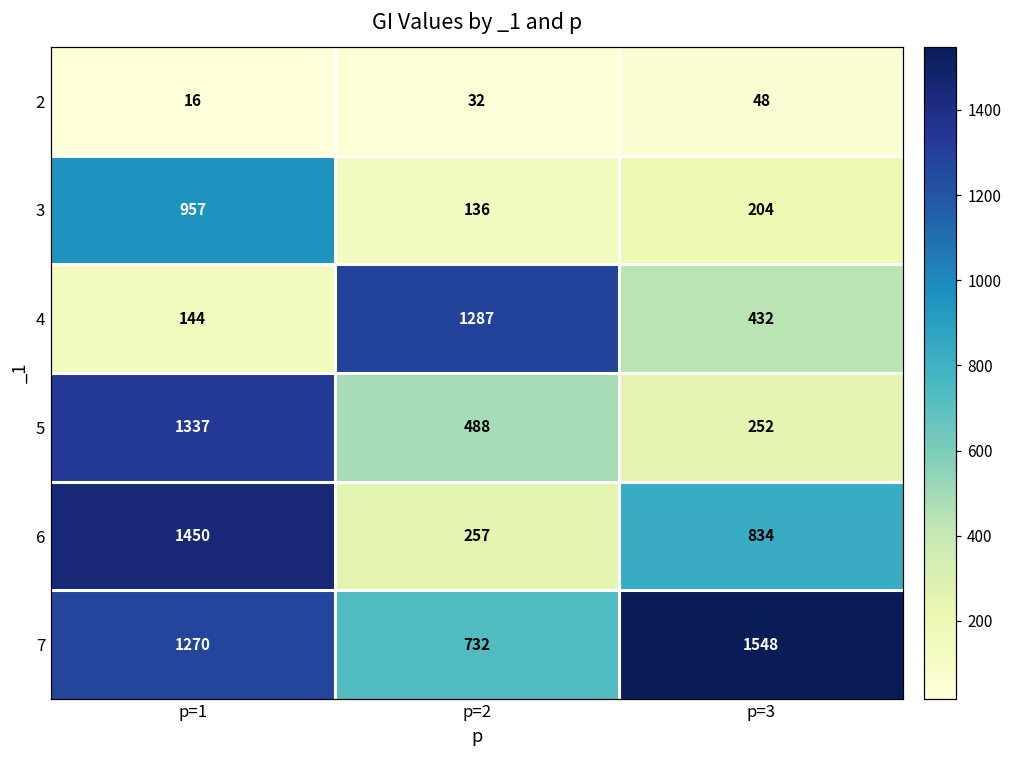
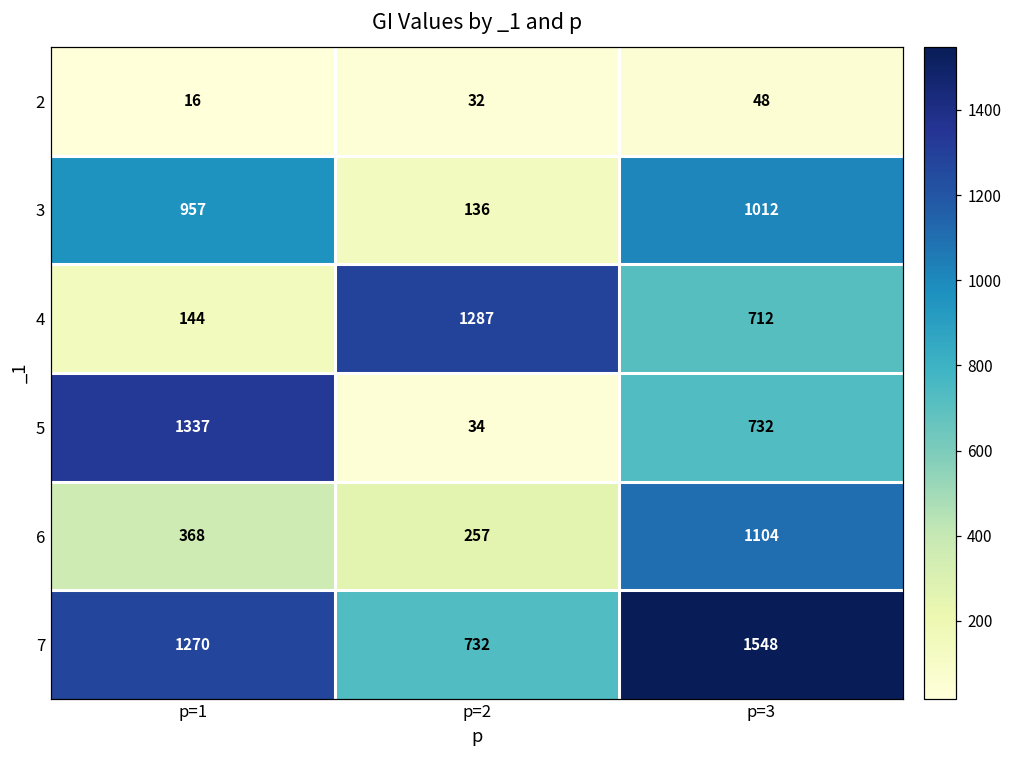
3, p=3: 204 -> 1012
4, p=3: 432 -> 712
5, p=2: 488 -> 34
5, p=3: 252 -> 732
6, p=1: 1450 -> 368
6, p=3: 834 -> 1104
